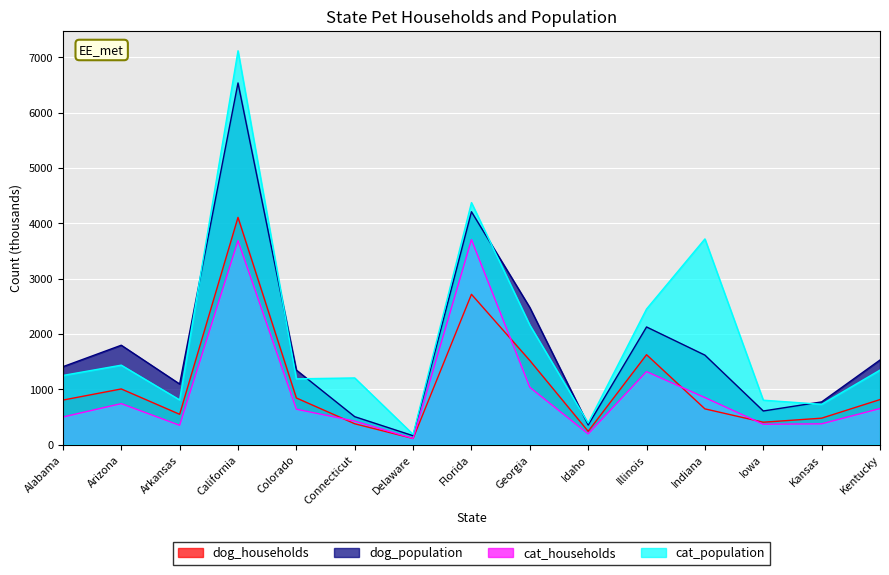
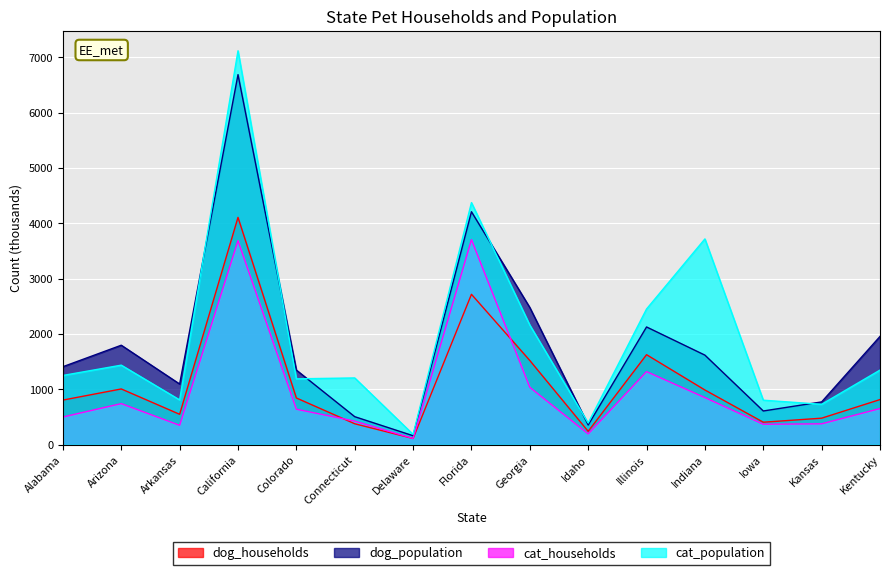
dog_population, California: 6500 -> 6700
dog_households, Indiana: 600 -> 1000
dog_population, Kentucky: 1500 -> 2000
